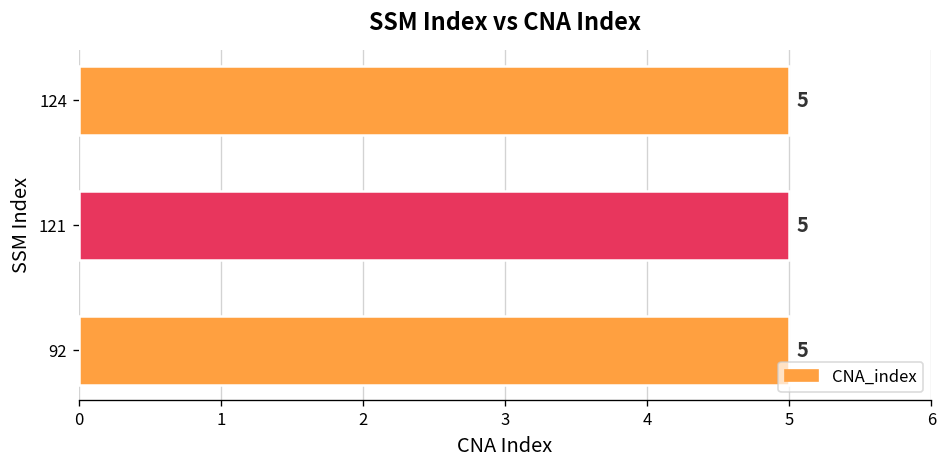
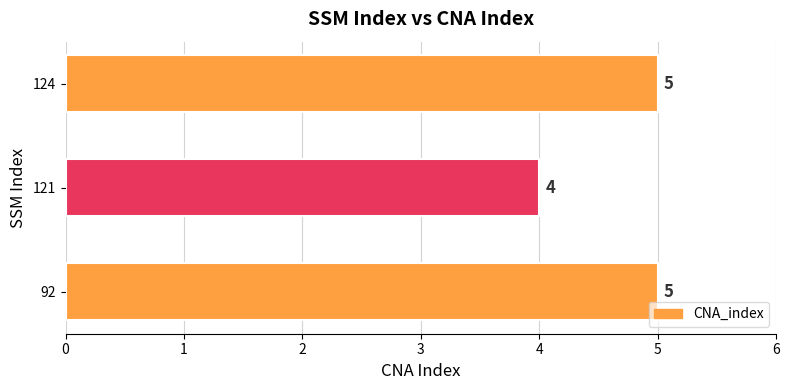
121: 5 -> 4
